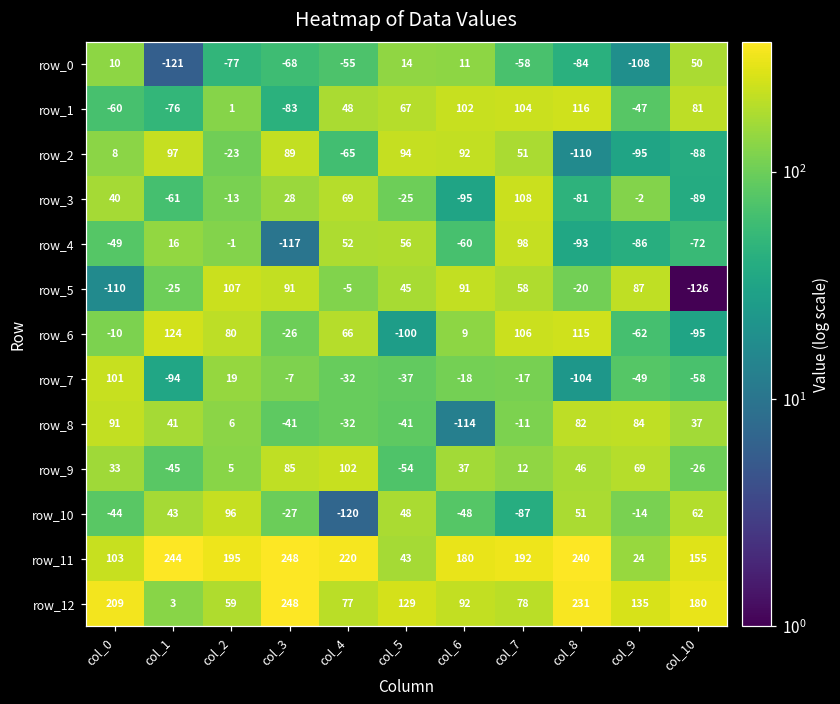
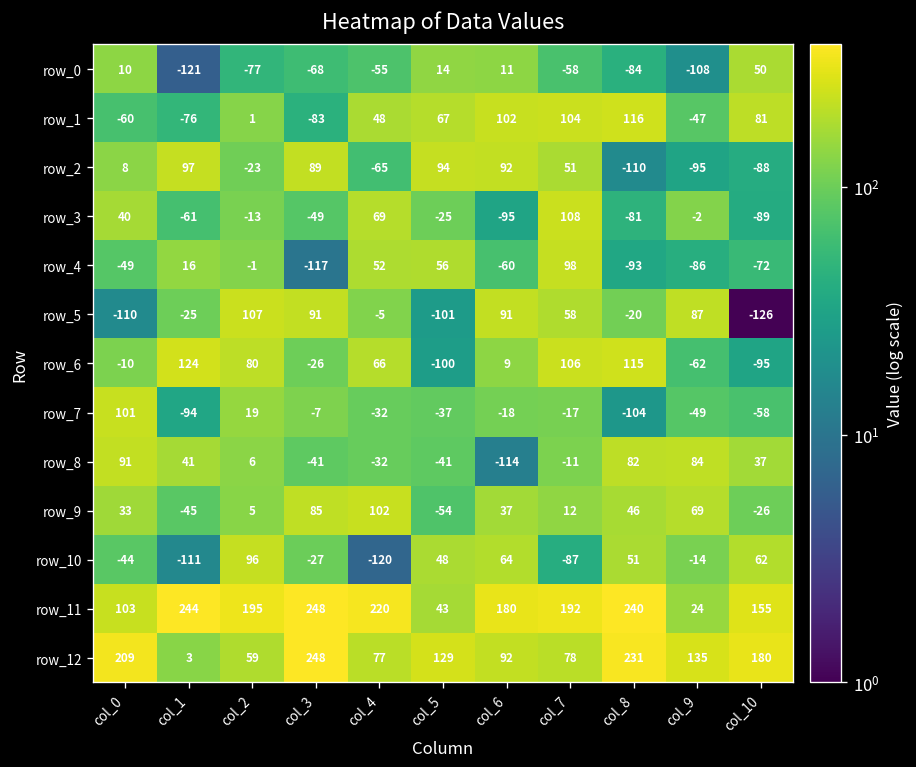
row_3, col_3: 28 -> -49
row_5, col_5: 45 -> -101
row_10, col_1: 43 -> -111
row_10, col_6: -48 -> 64
